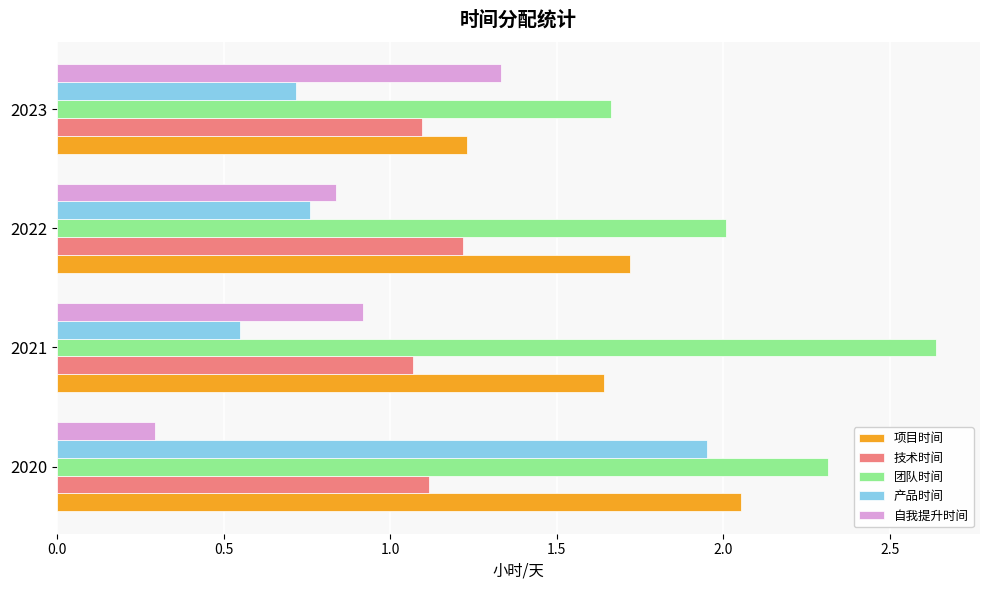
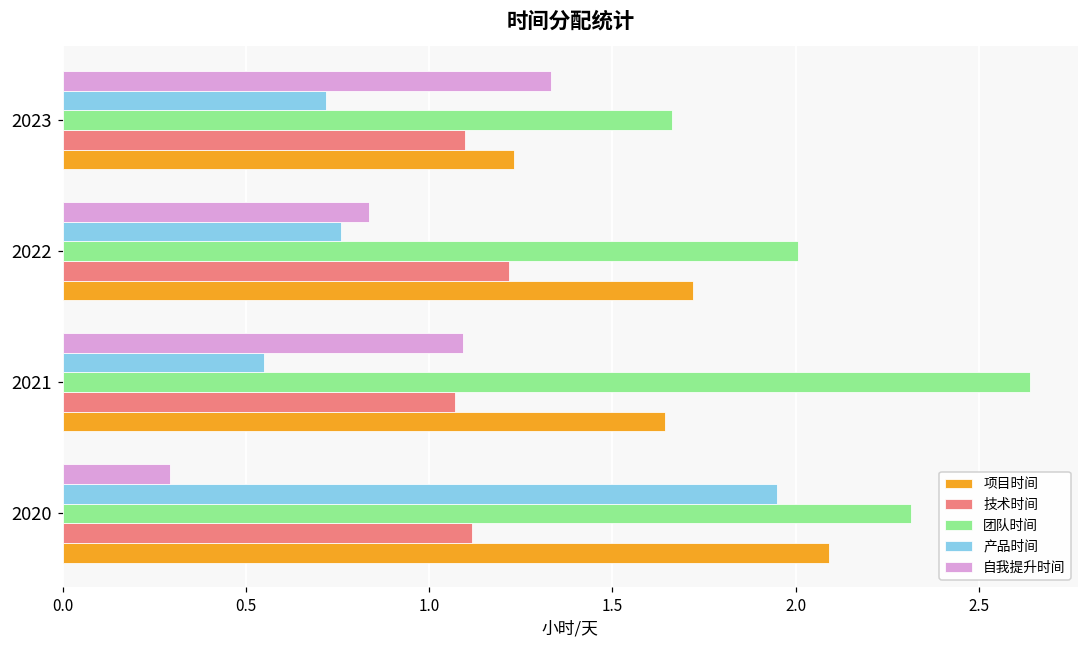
自我提升时间, 2021: 0.92 -> 1.09
项目时间, 2020: 2.05 -> 2.09
